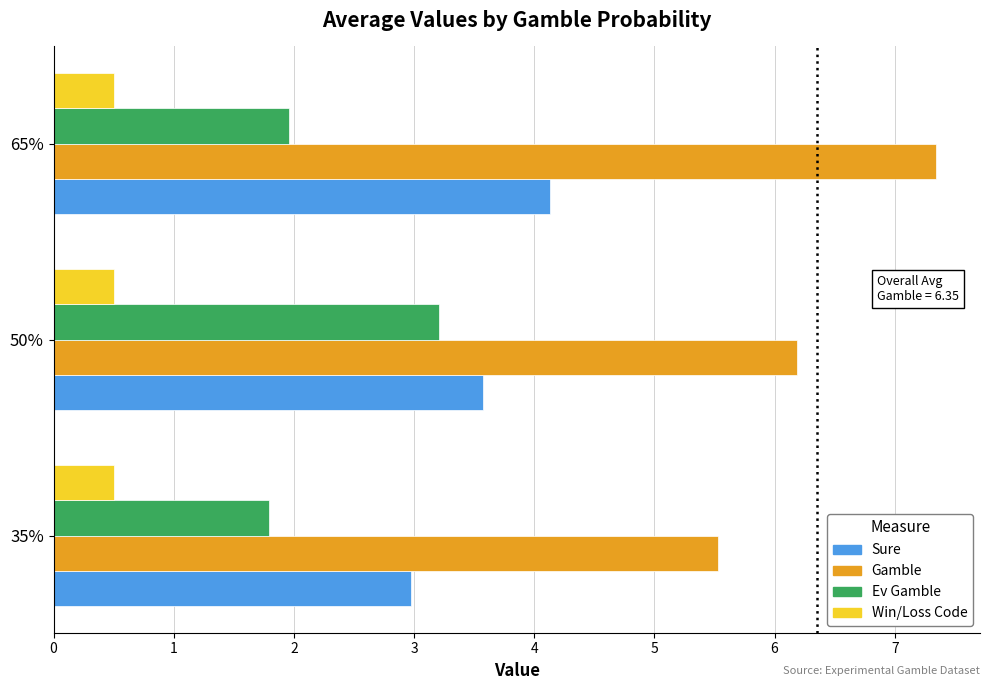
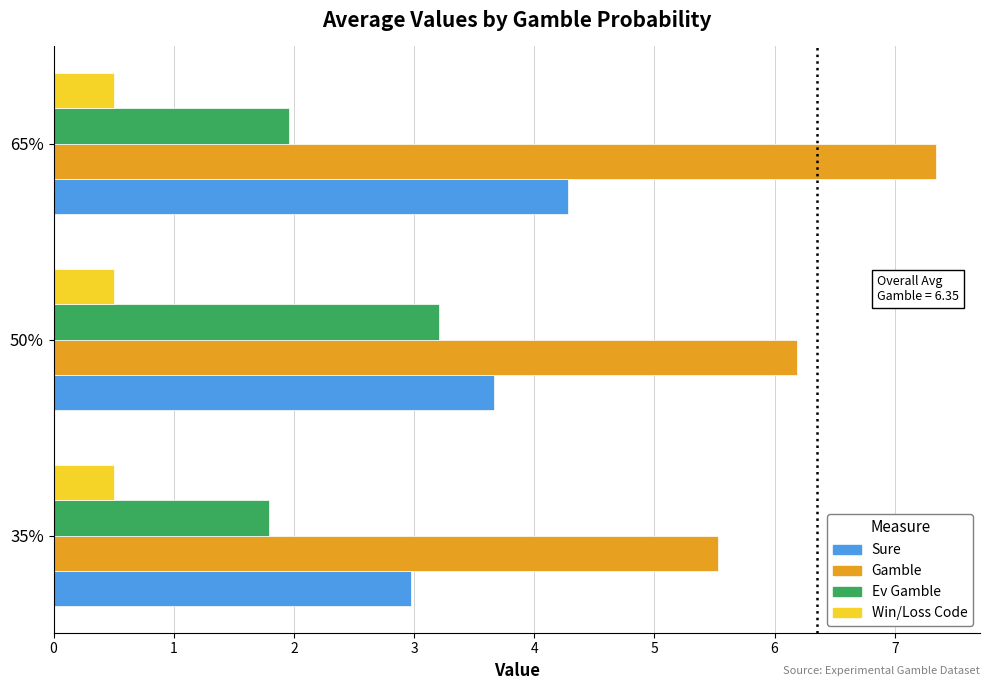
Sure, 65%: 4.13 -> 4.28
Sure, 50%: 3.58 -> 3.67
